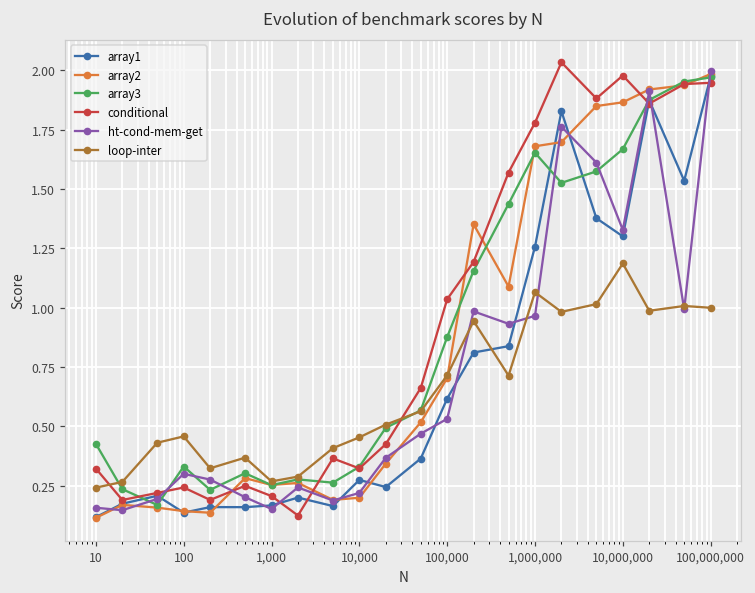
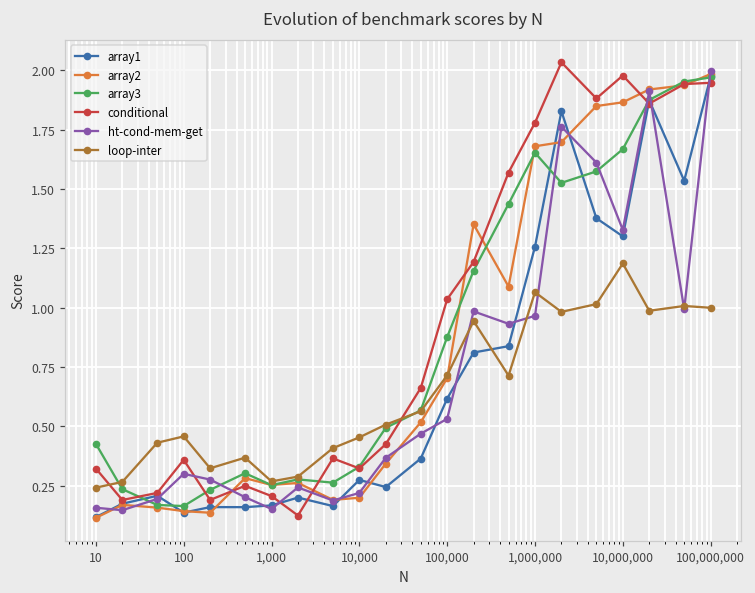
array3, 100: 0.33 -> 0.16
conditional, 100: 0.24 -> 0.36
